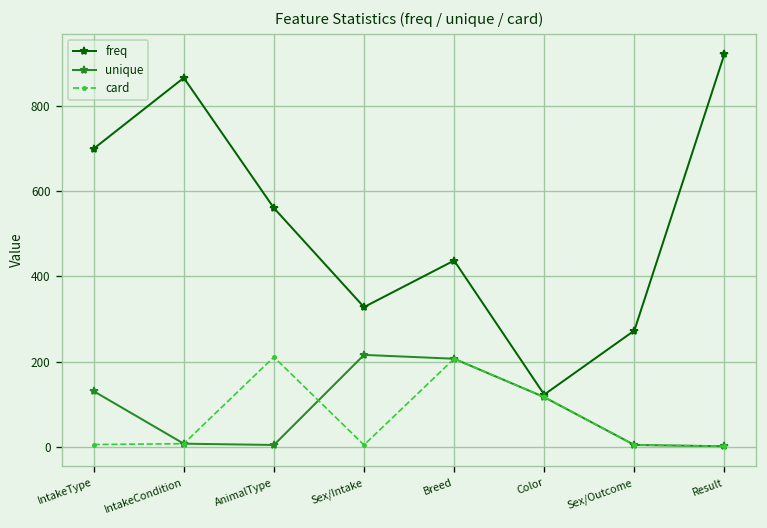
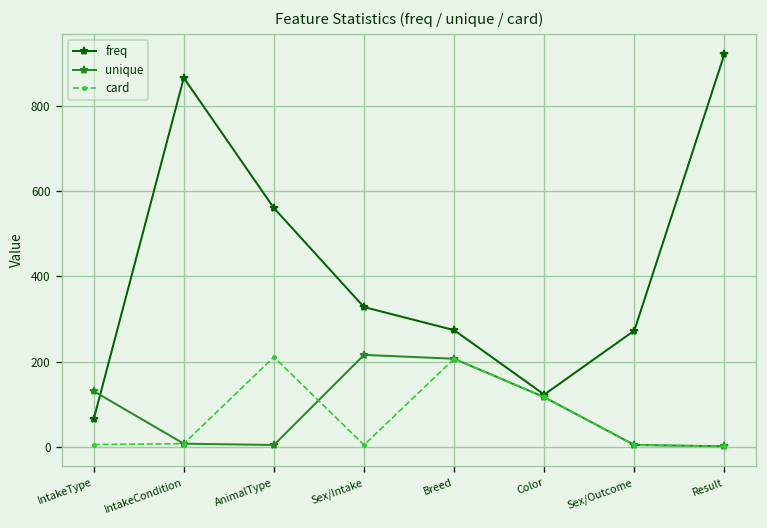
freq, IntakeType: 700 -> 70
freq, Breed: 440 -> 270
